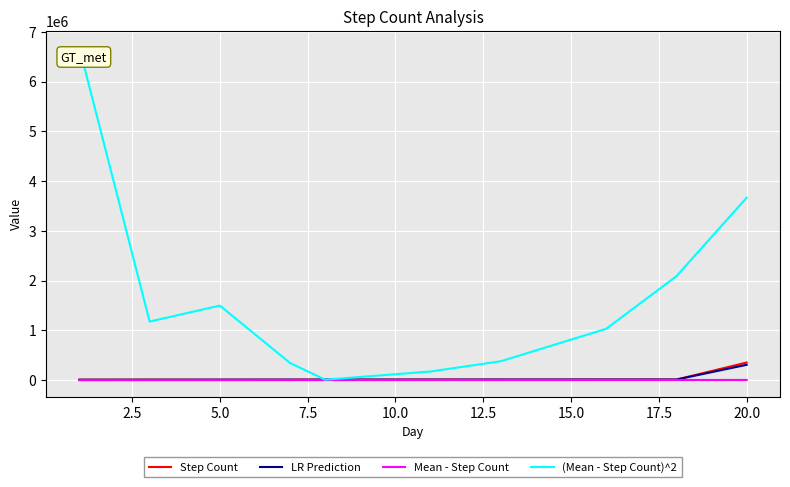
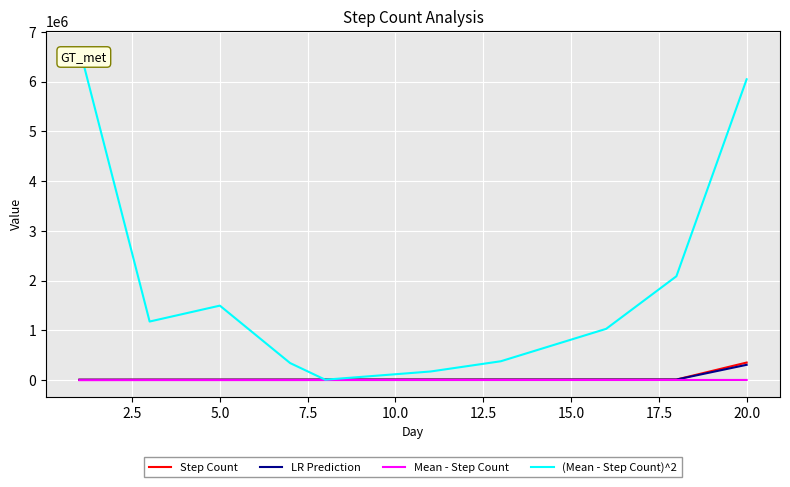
(Mean - Step Count)^2, 20.0: 3700000 -> 6100000
